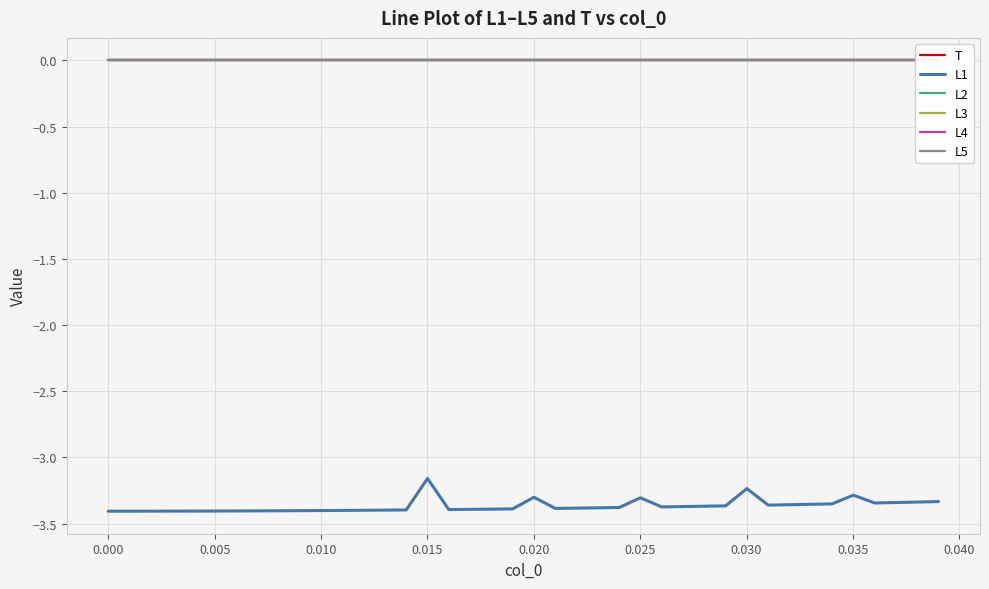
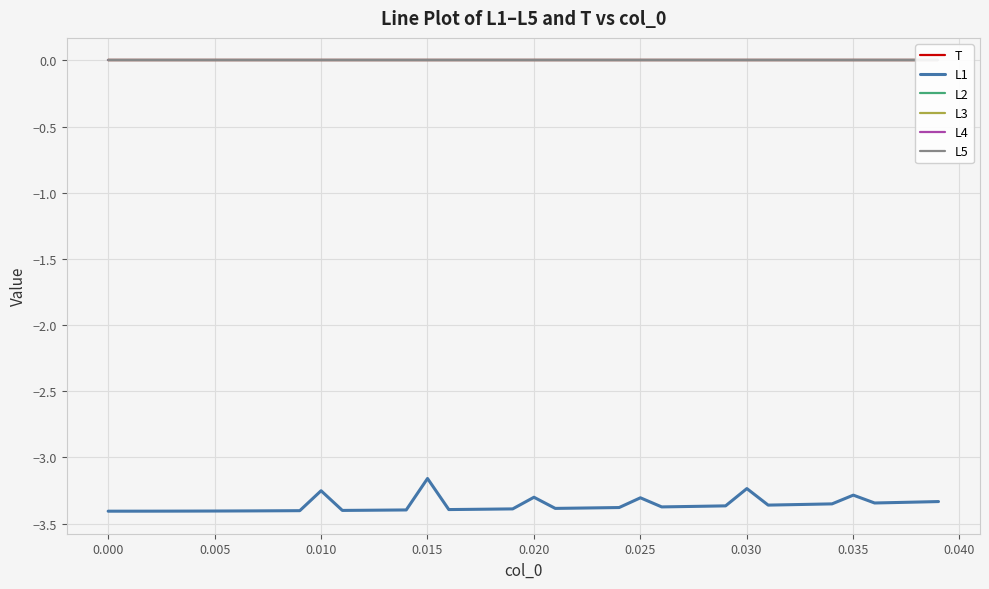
L1, 0.010: -3.40 -> -3.25
